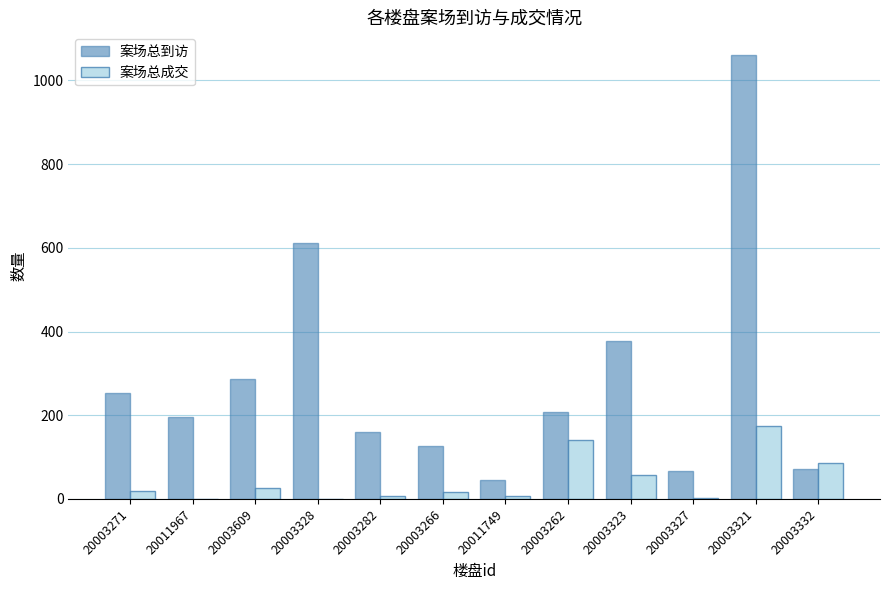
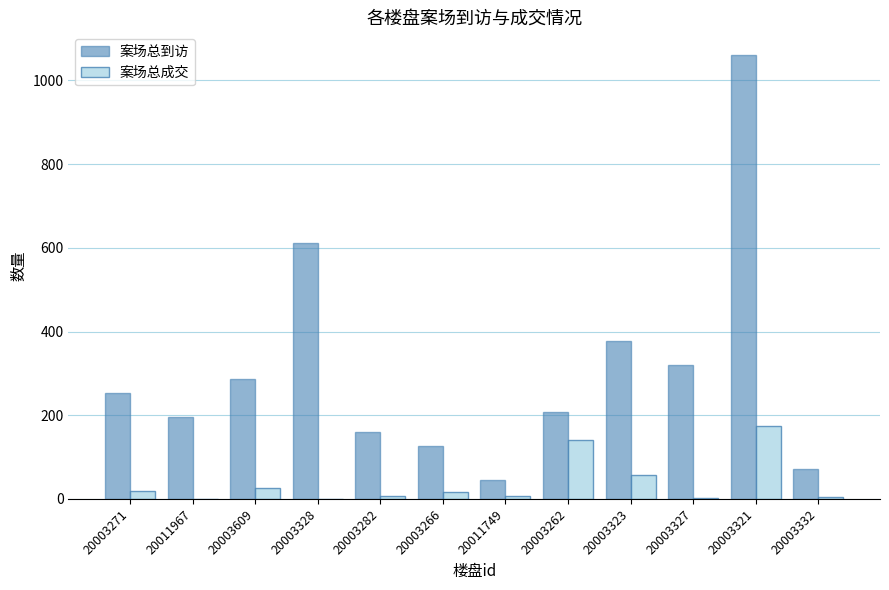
案场总到访, 20003327: 70 -> 320
案场总成交, 20003332: 90 -> 10
